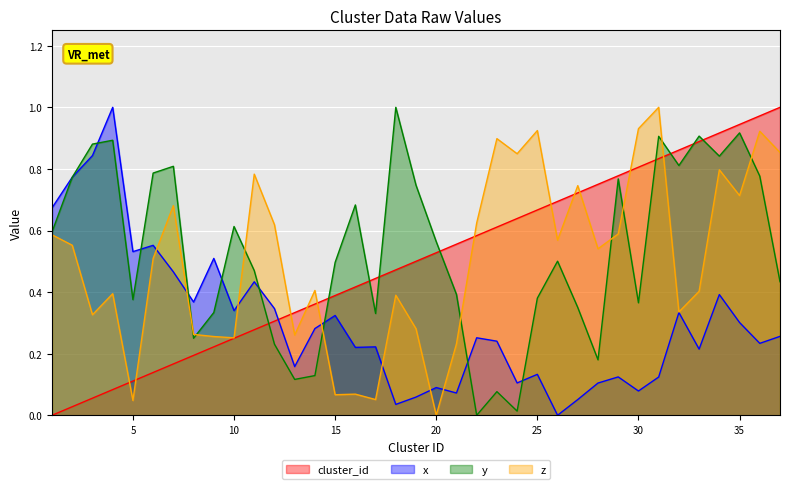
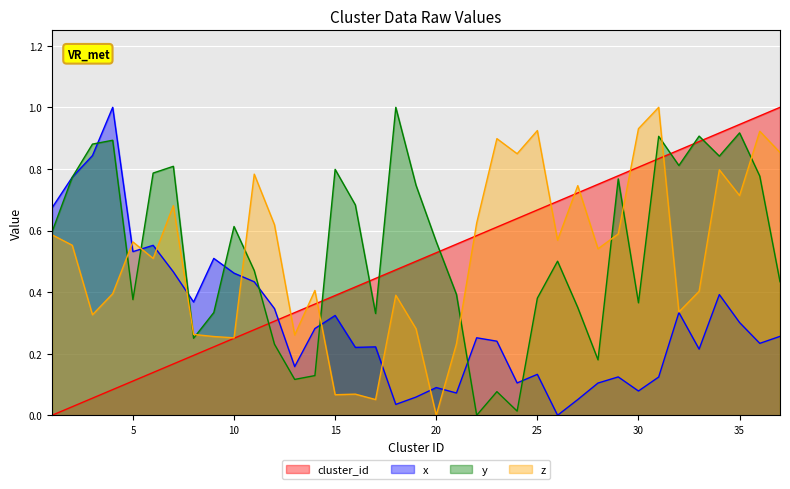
z, 5: 0.05 -> 0.56
x, 10: 0.34 -> 0.46
y, 15: 0.50 -> 0.80
